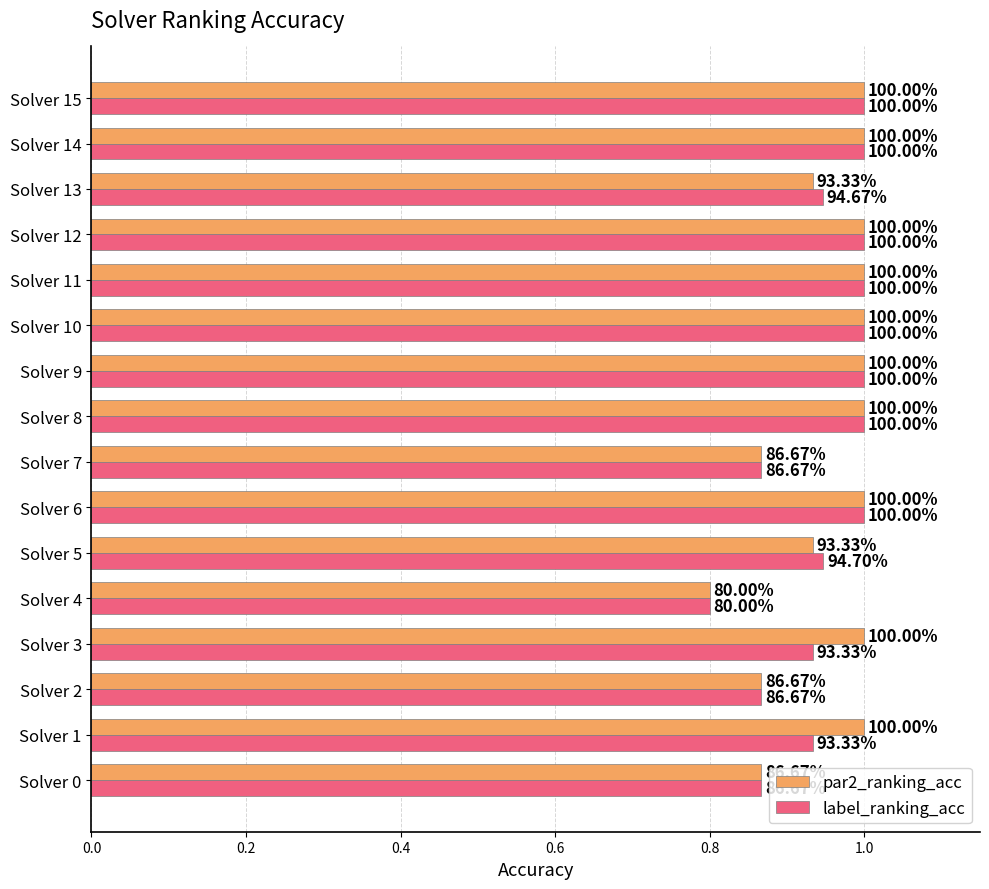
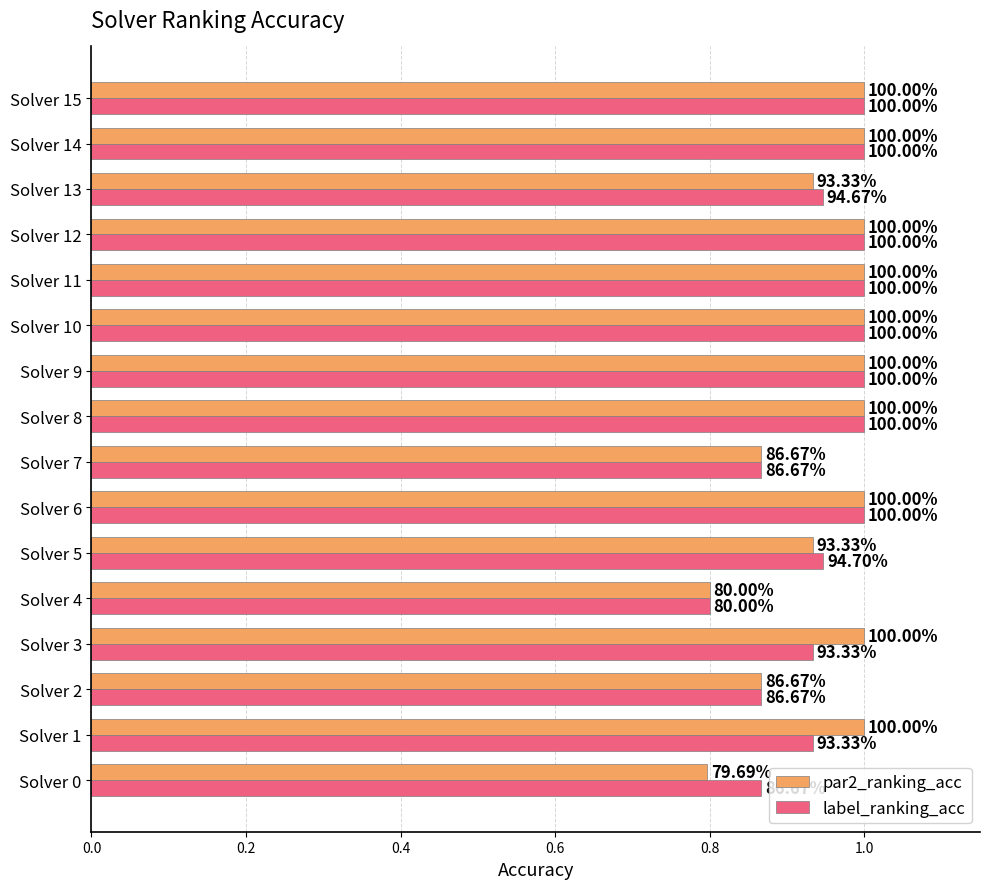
par2_ranking_acc, Solver 0: 0.87 -> 0.80
